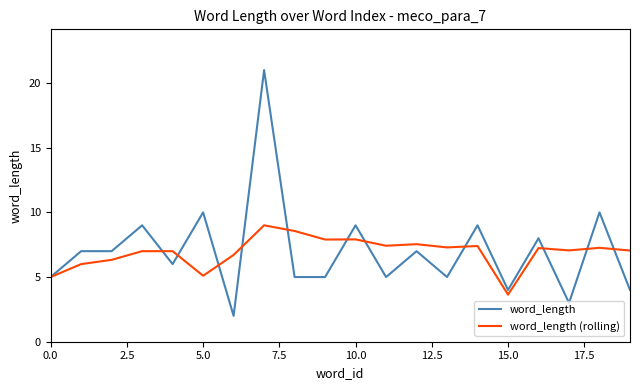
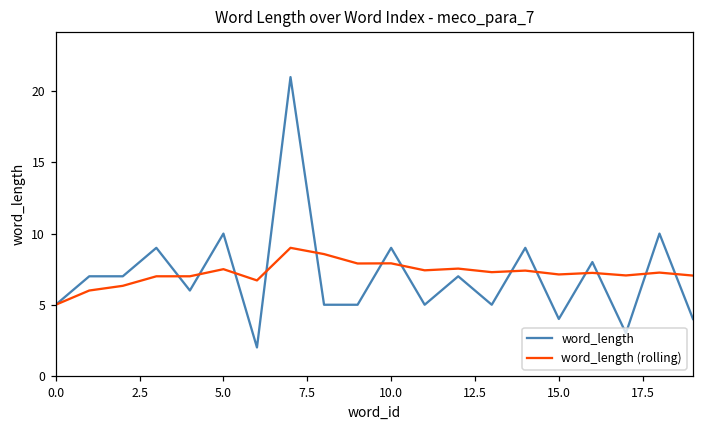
word_length (rolling), 5.0: 5.1 -> 7.5
word_length (rolling), 15.0: 3.6 -> 7.1
